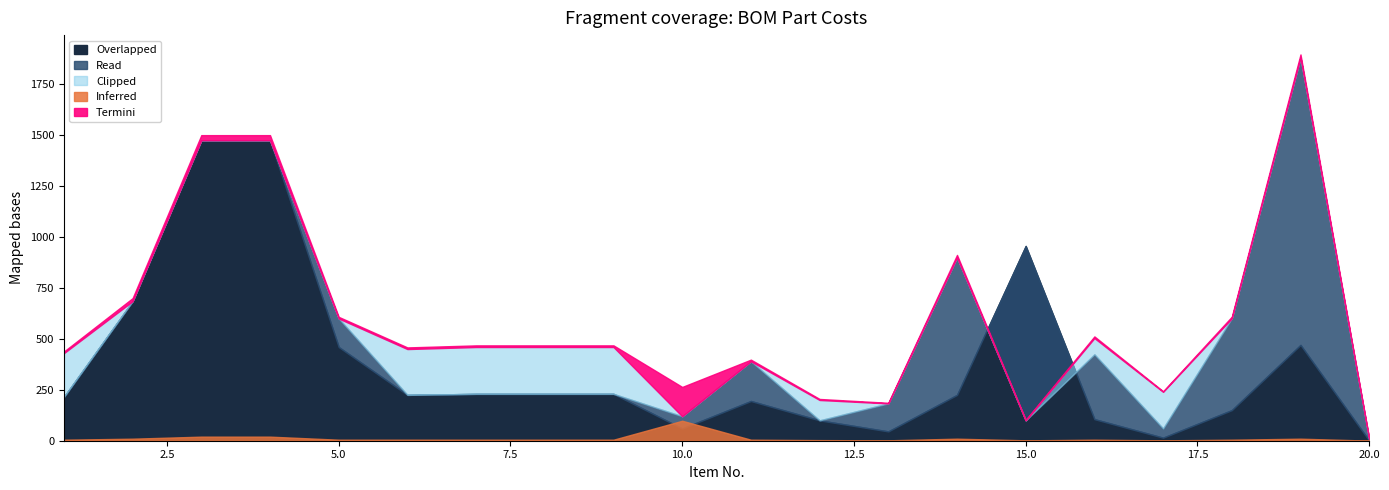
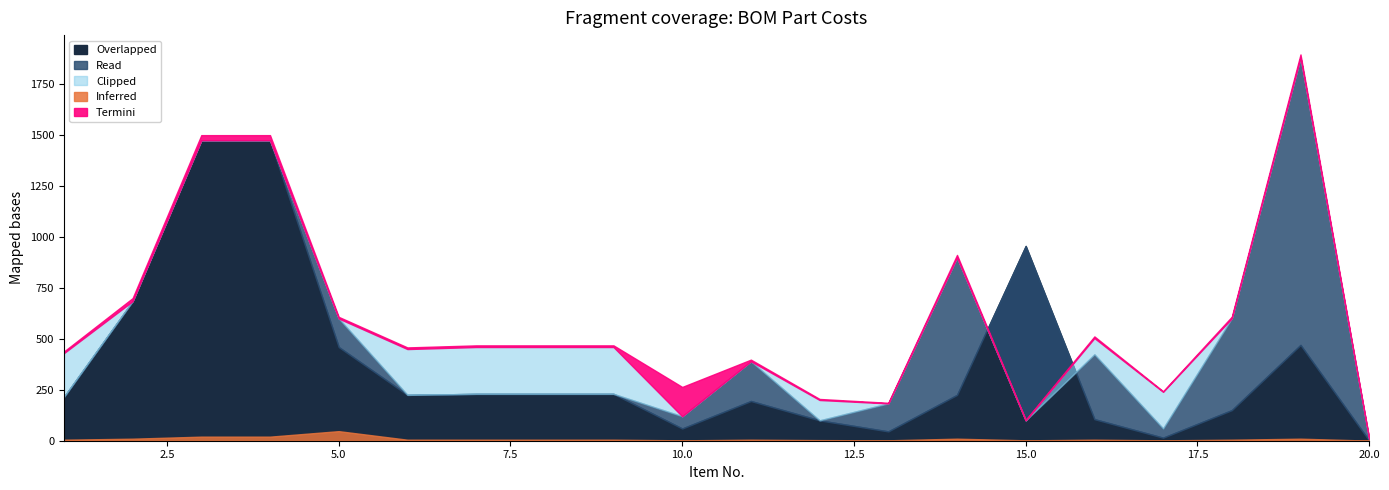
Inferred, 5.0: 10 -> 50
Inferred, 10.0: 100 -> 0
